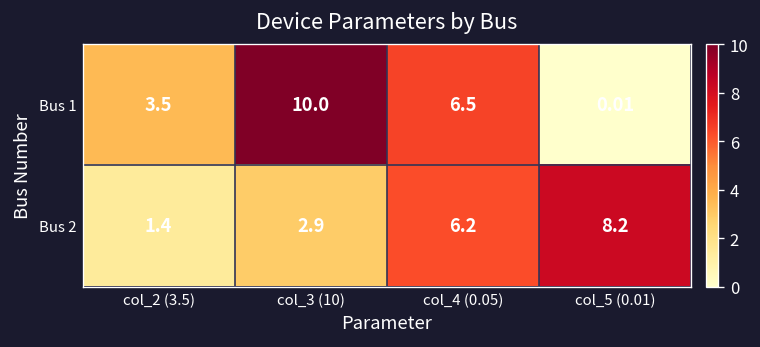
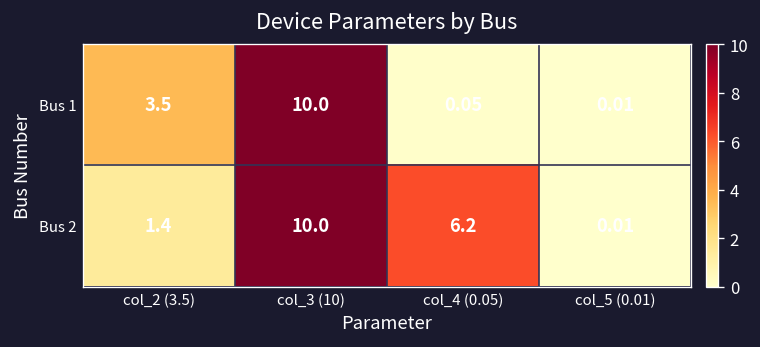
Bus 1, col_4 (0.05): 6.5 -> 0.05
Bus 2, col_3 (10): 2.9 -> 10.0
Bus 2, col_5 (0.01): 8.2 -> 0.01
